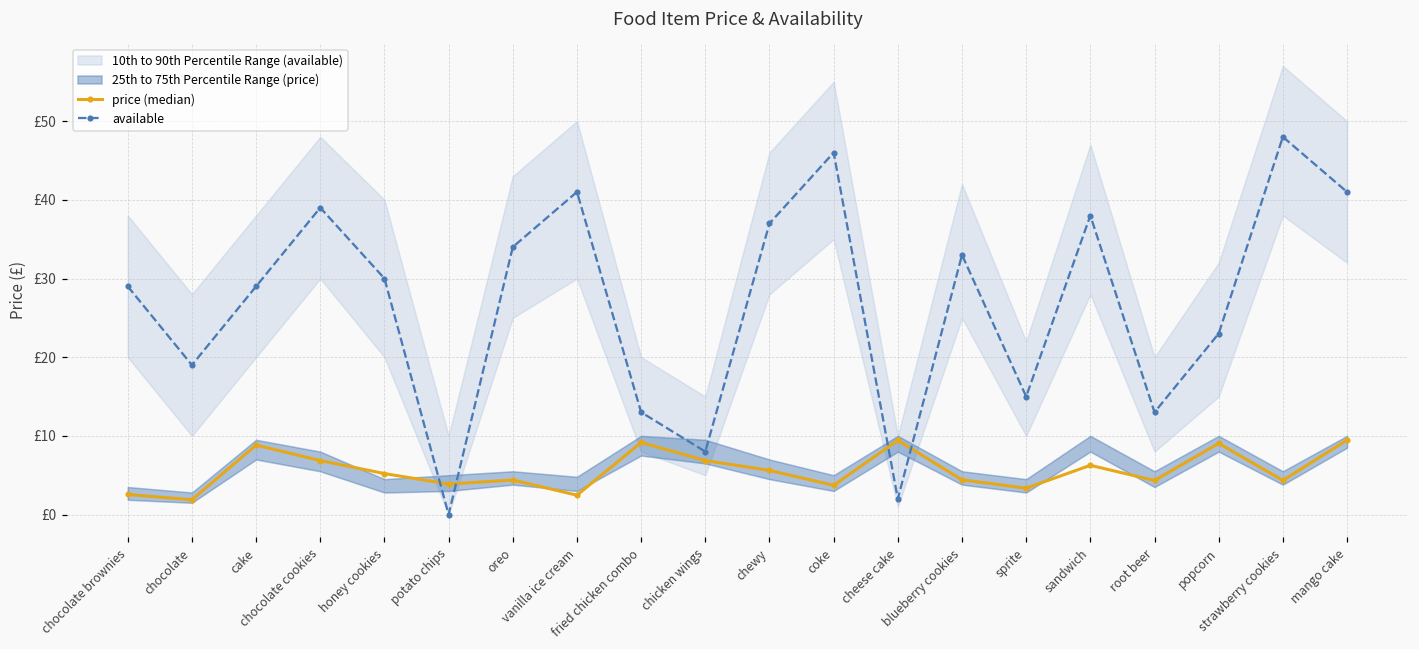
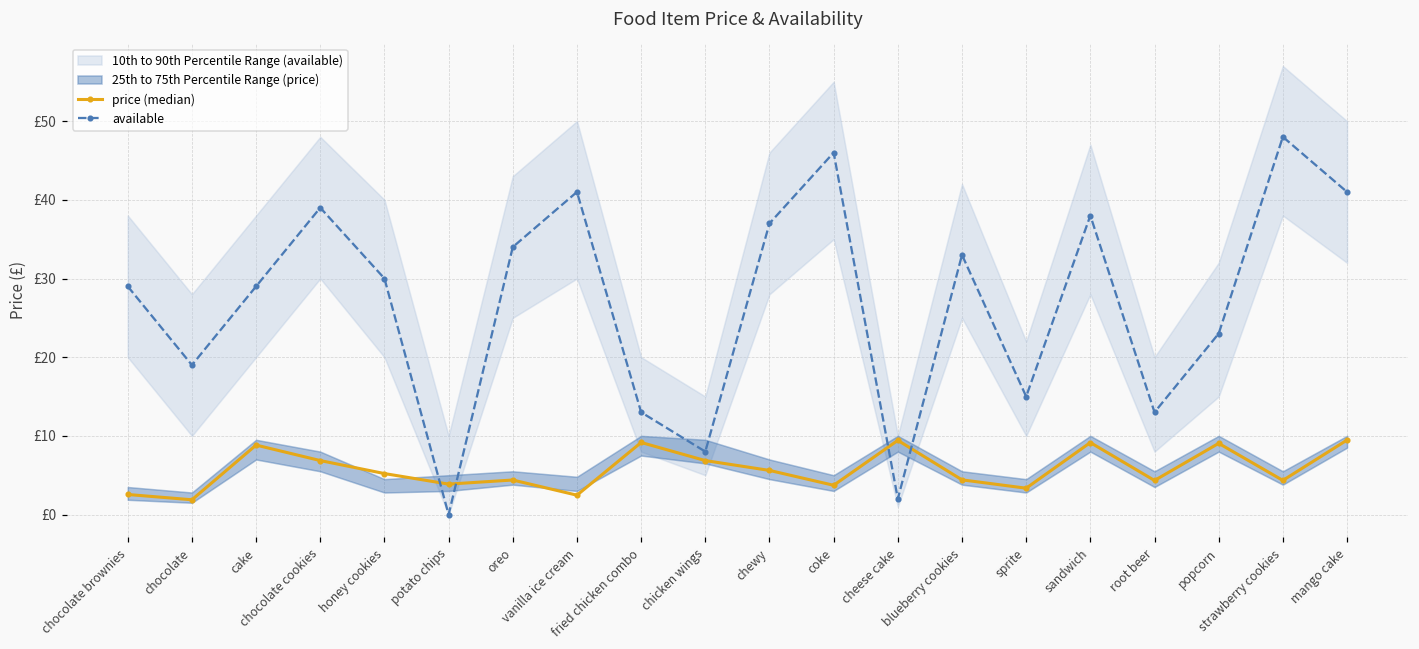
price (median), sandwich: £6 -> £9
